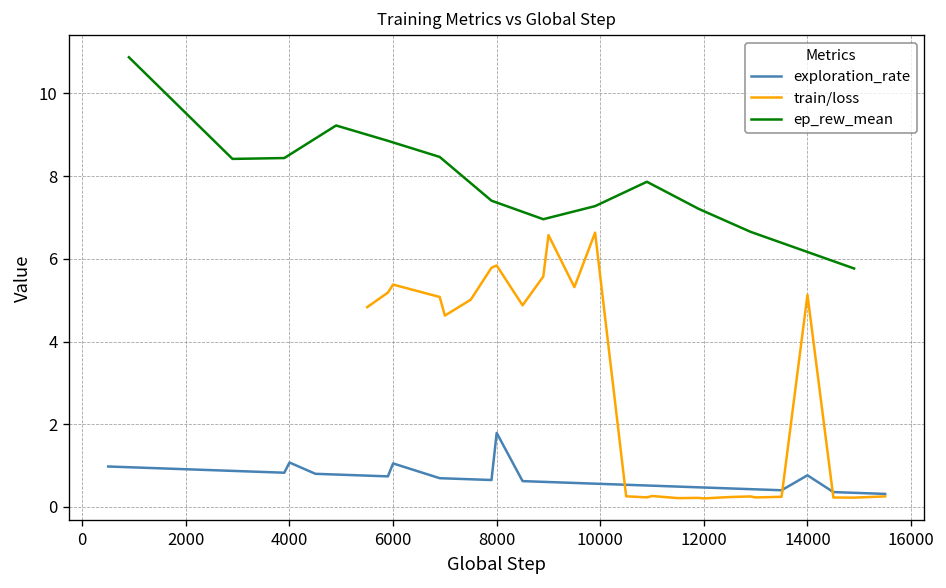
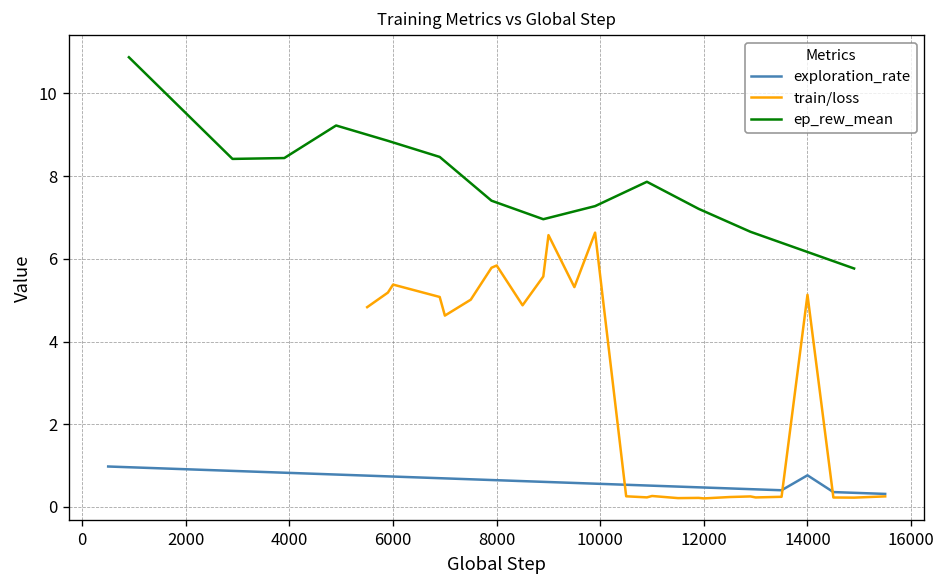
exploration_rate, 4000: 1.1 -> 0.8
exploration_rate, 6000: 1.1 -> 0.7
exploration_rate, 8000: 1.8 -> 0.6
